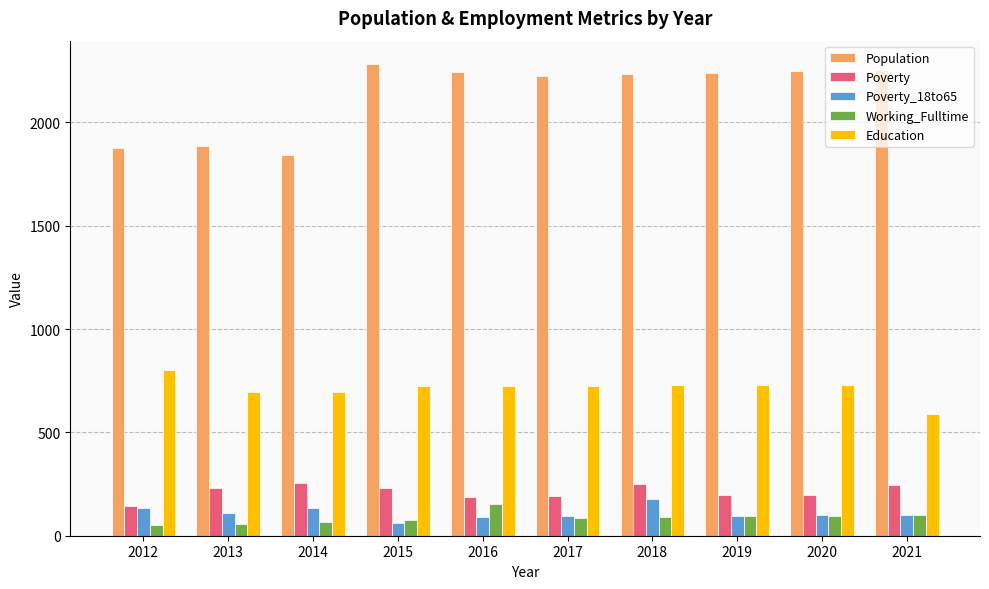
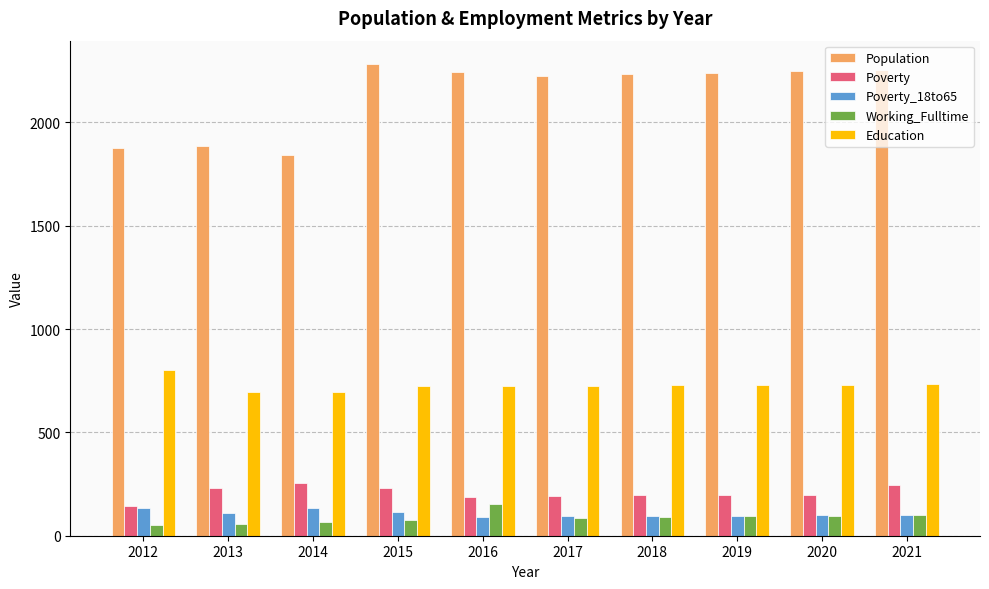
Poverty_18to65, 2015: 60 -> 120
Poverty, 2018: 250 -> 200
Poverty_18to65, 2018: 180 -> 100
Education, 2021: 590 -> 730
